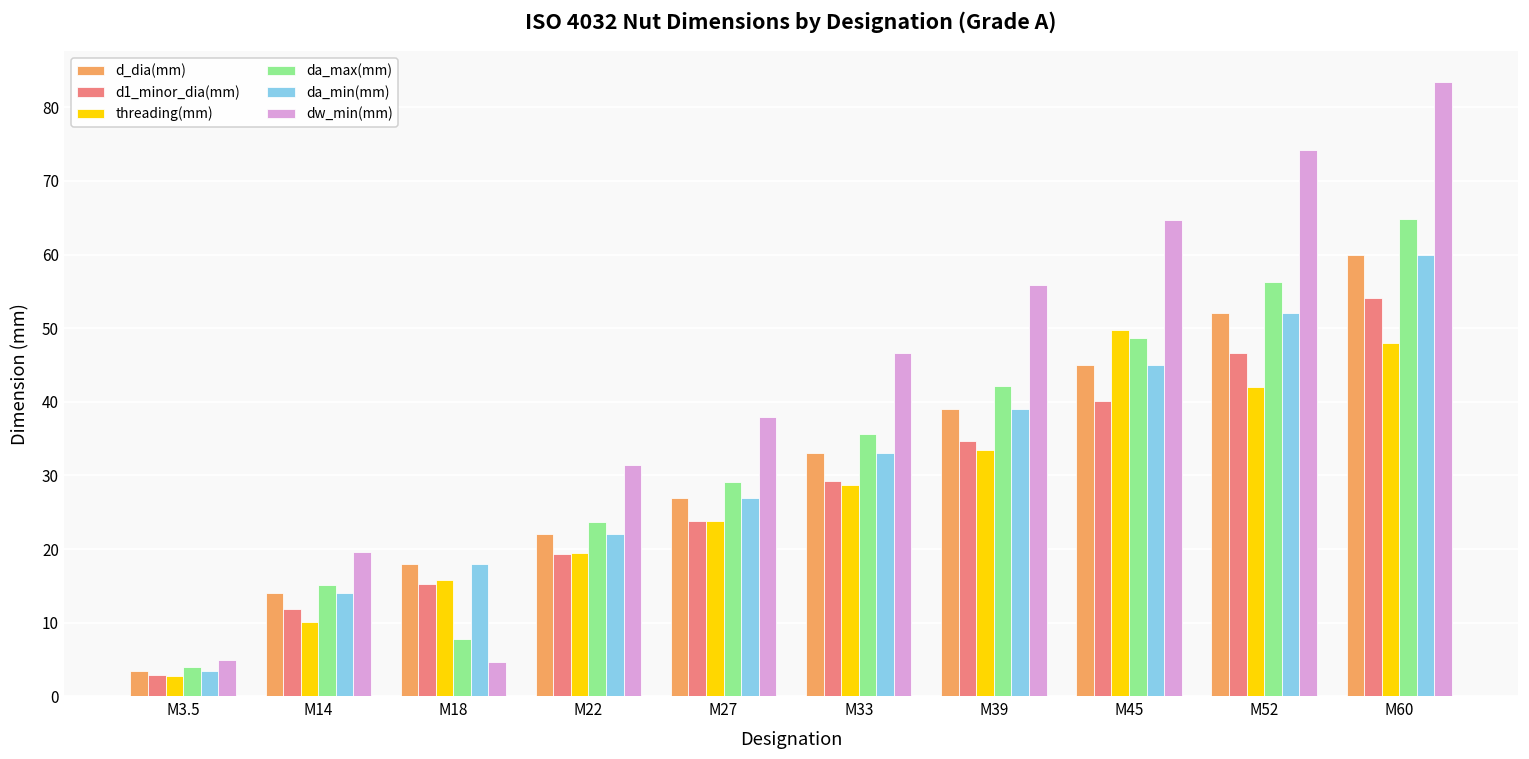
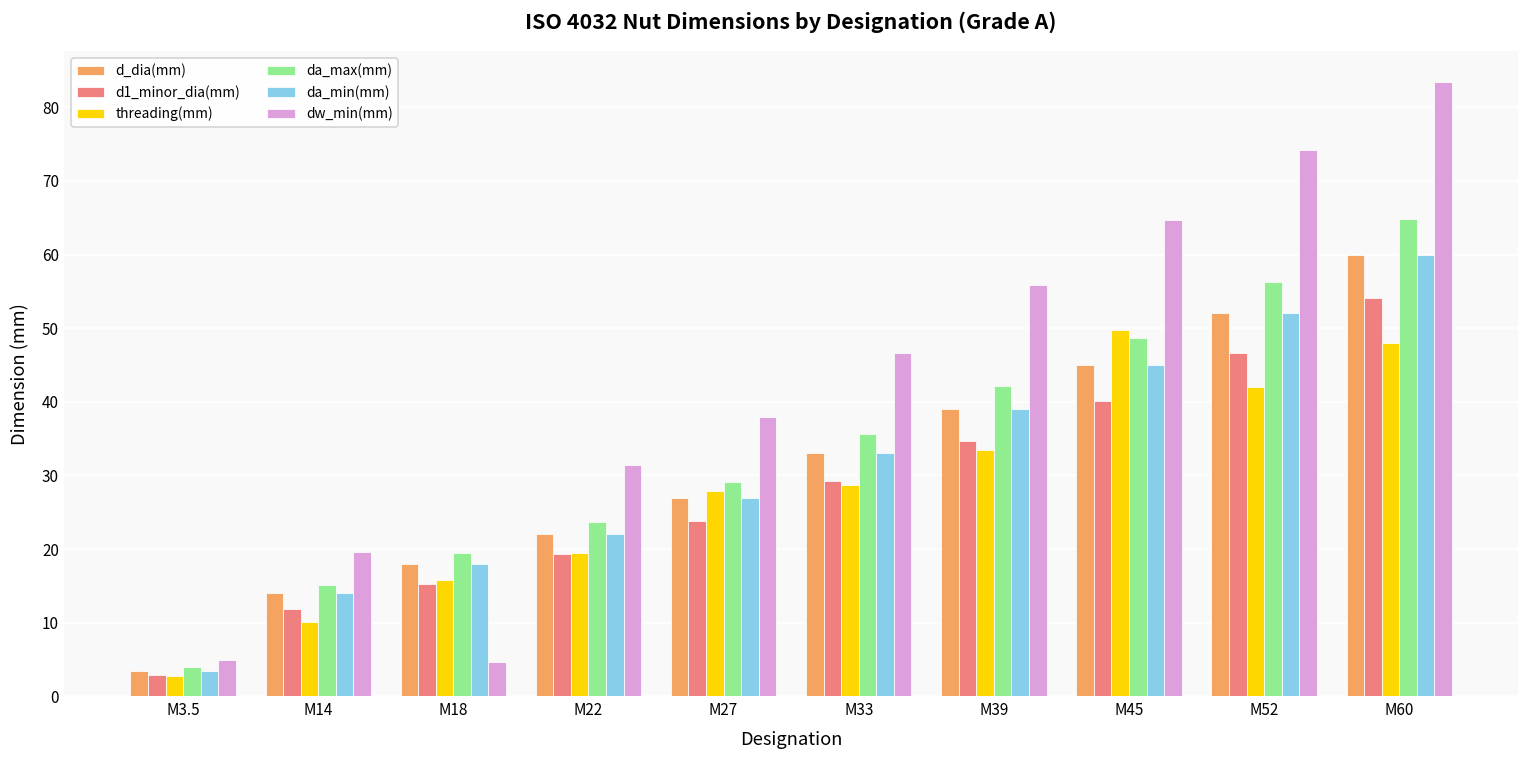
da_max(mm), M18: 8 -> 20
threading(mm), M27: 24 -> 28
